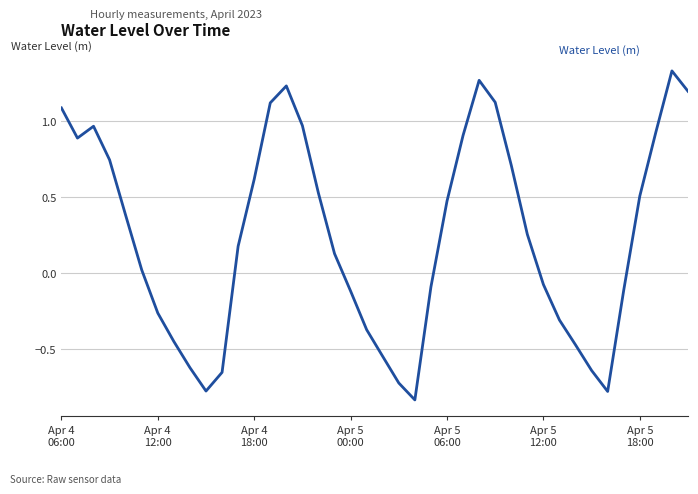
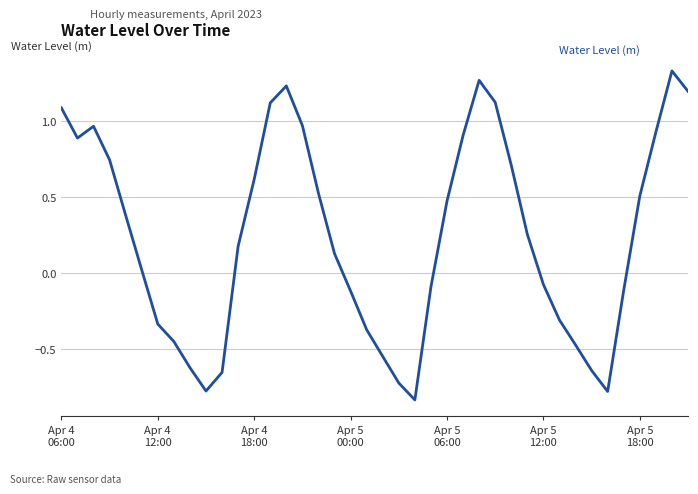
Apr 4 12:00: -0.27 -> -0.34
